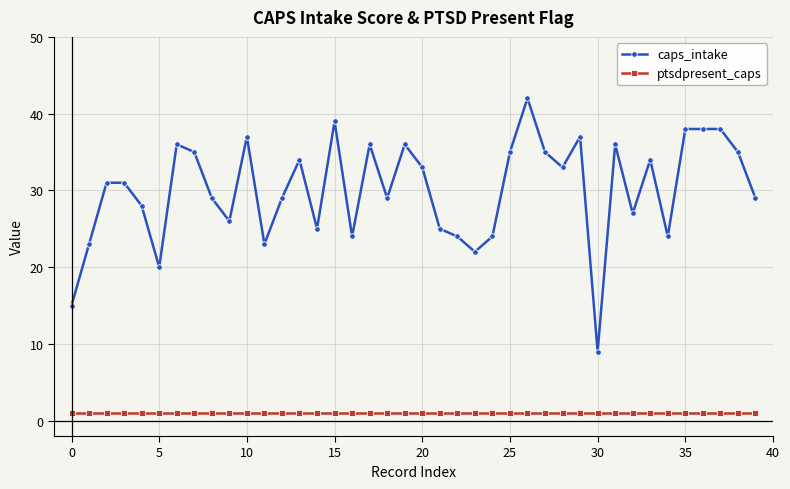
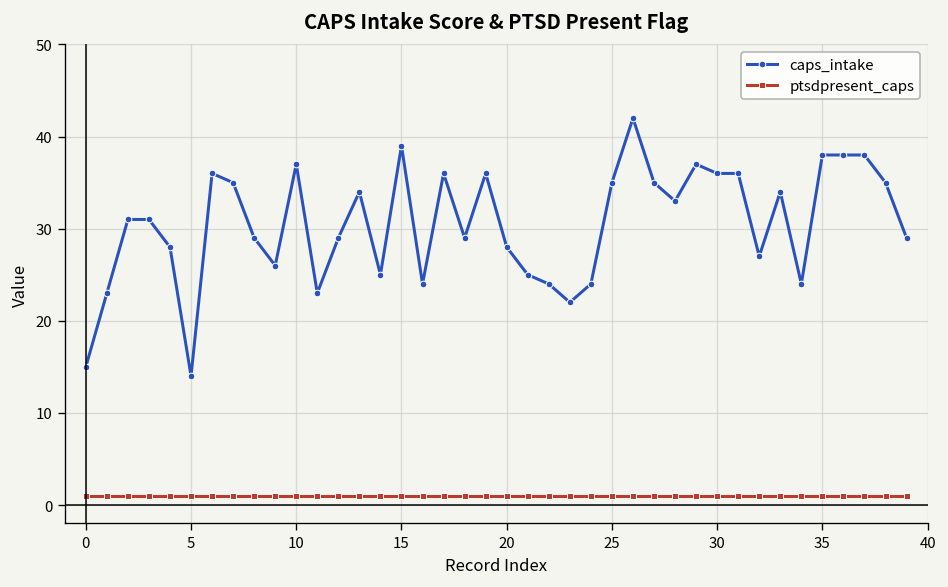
caps_intake, 5: 20 -> 14
caps_intake, 20: 33 -> 28
caps_intake, 30: 9 -> 36
